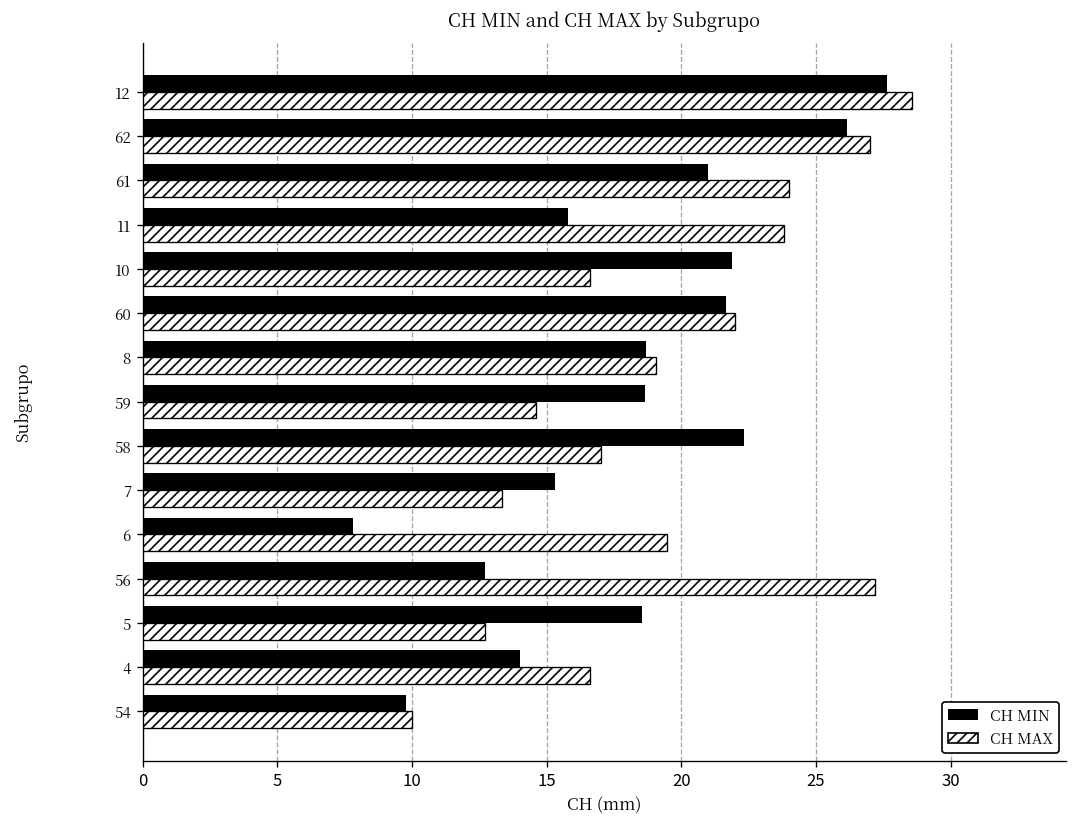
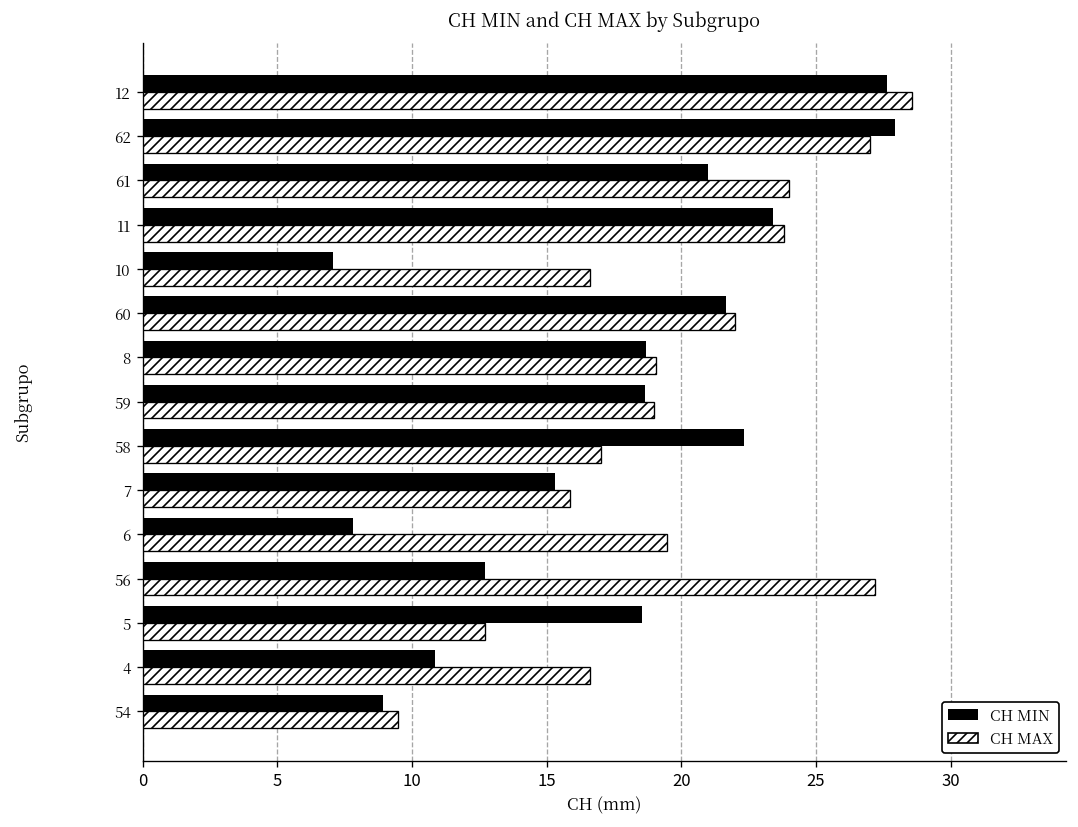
CH MIN, 62: 26.2 -> 27.9
CH MIN, 11: 15.8 -> 23.4
CH MIN, 10: 21.9 -> 7.1
CH MAX, 59: 14.6 -> 19.0
CH MAX, 7: 13.4 -> 15.9
CH MIN, 4: 14.0 -> 10.9
CH MIN, 54: 9.8 -> 8.9
CH MAX, 54: 10.0 -> 9.5
